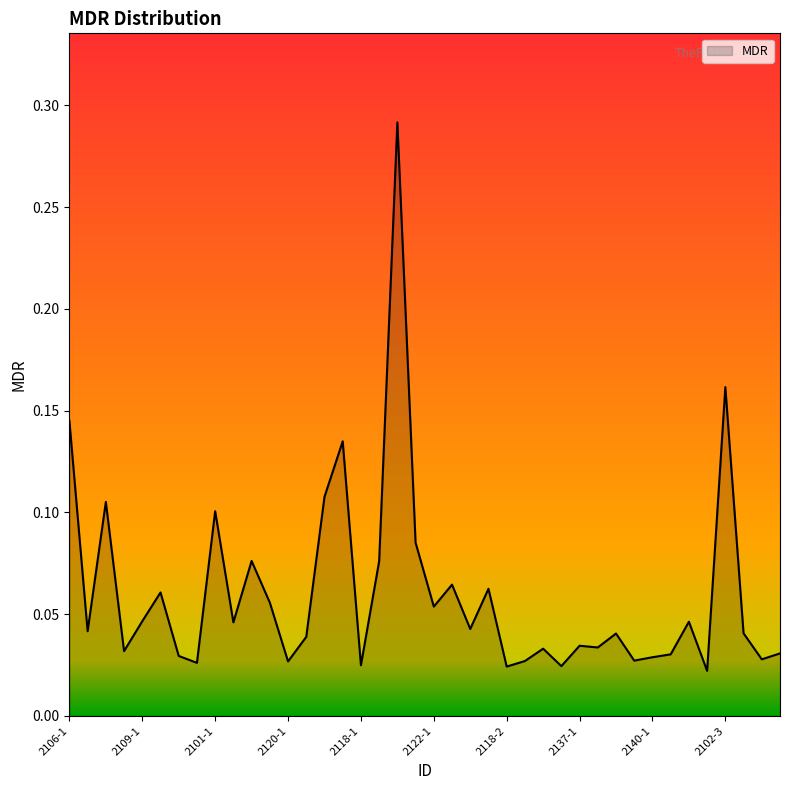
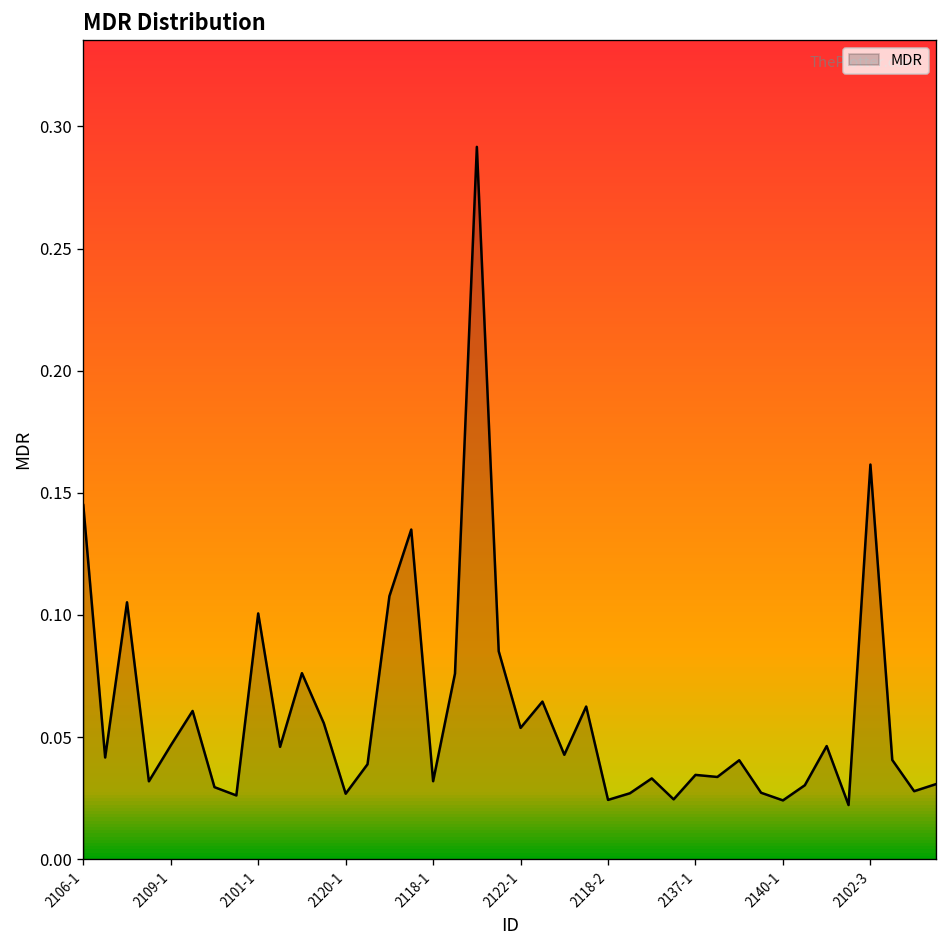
2118-1: 0.025 -> 0.032
2140-1: 0.029 -> 0.024
